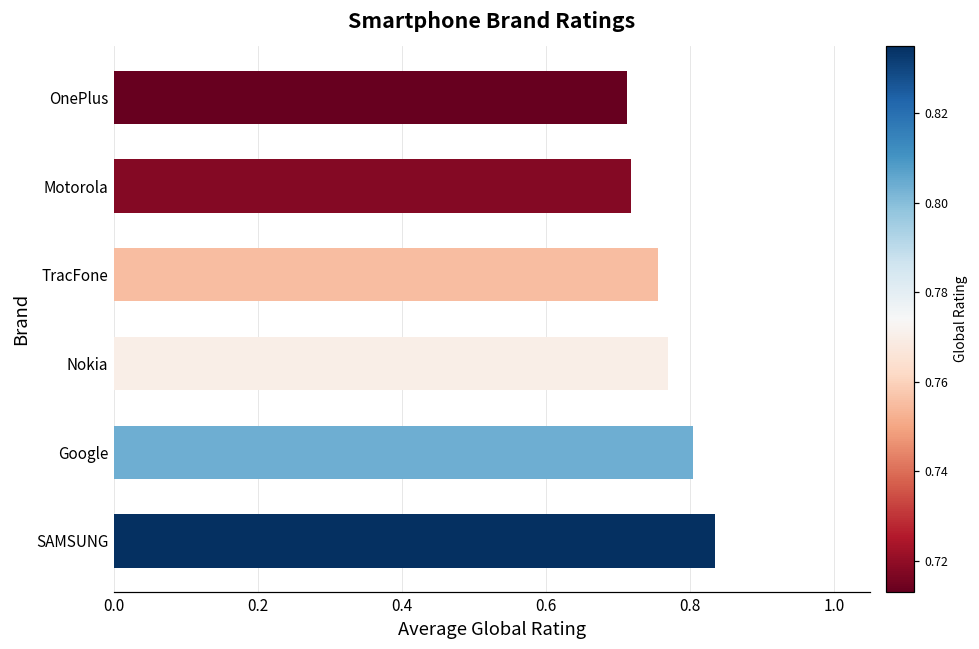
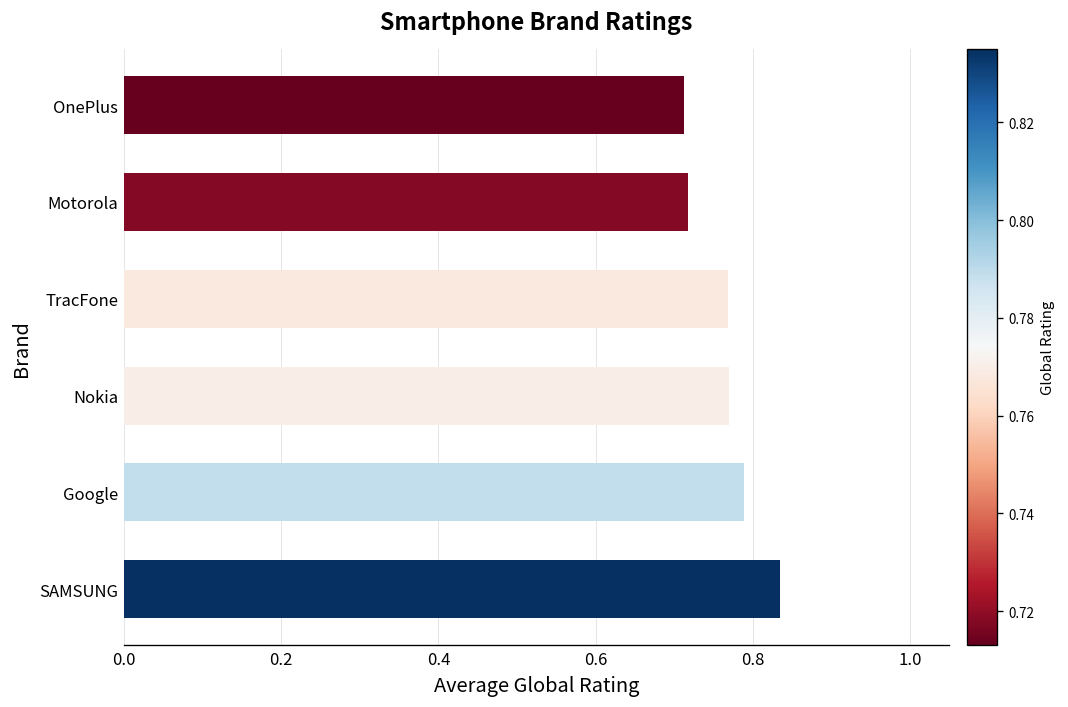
TracFone: 0.76 -> 0.77
Google: 0.80 -> 0.79
